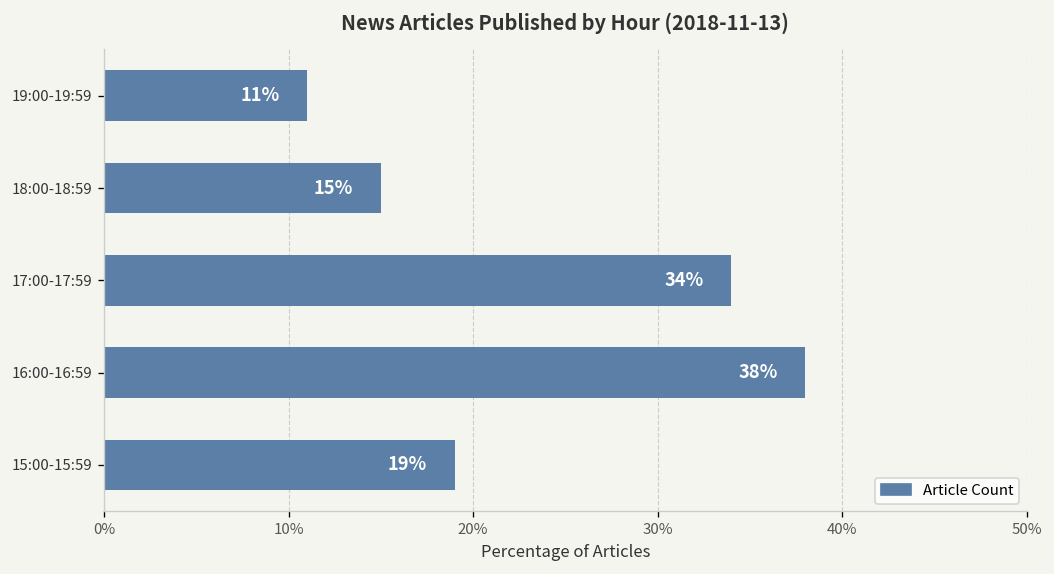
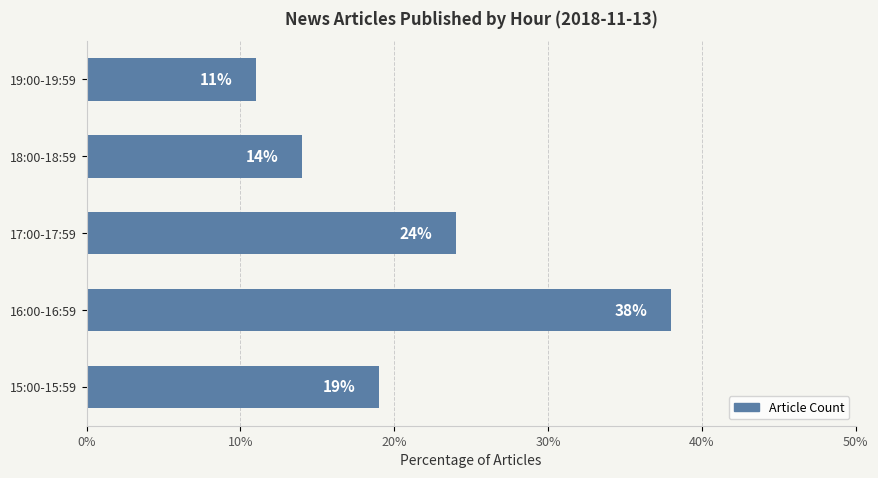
18:00-18:59: 15% -> 14%
17:00-17:59: 34% -> 24%
